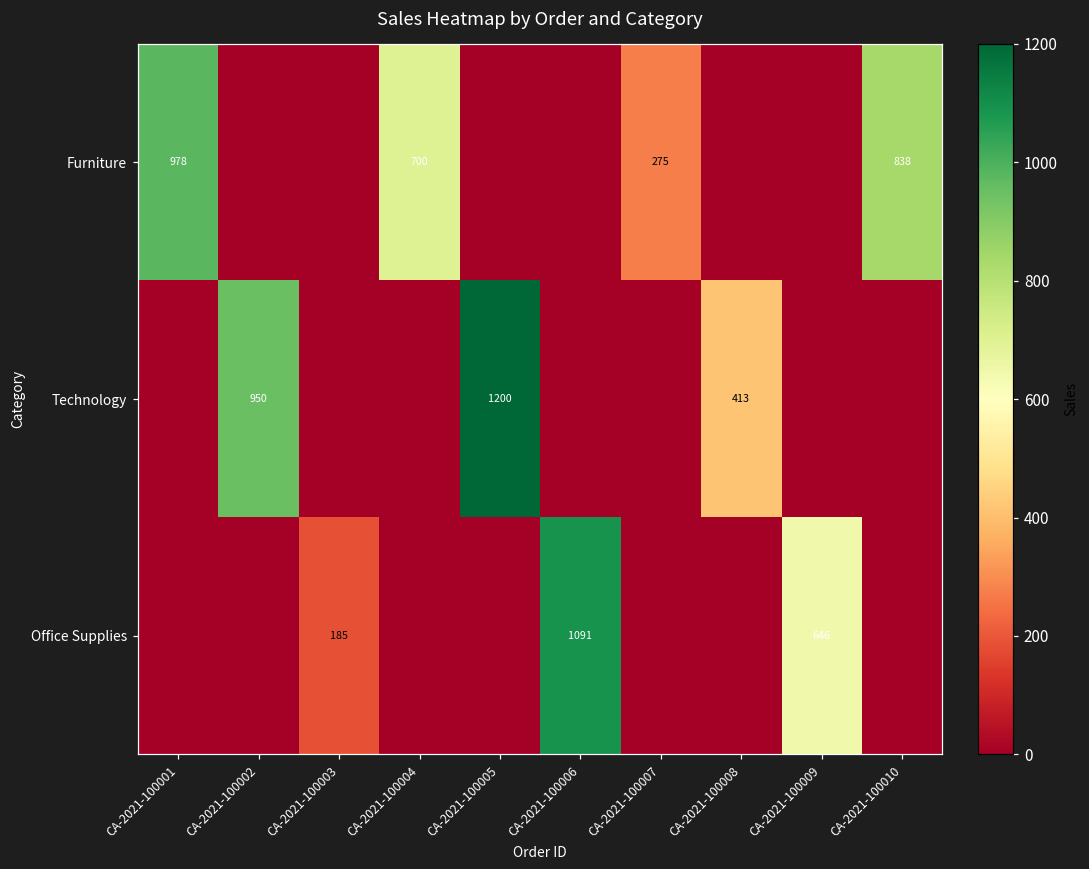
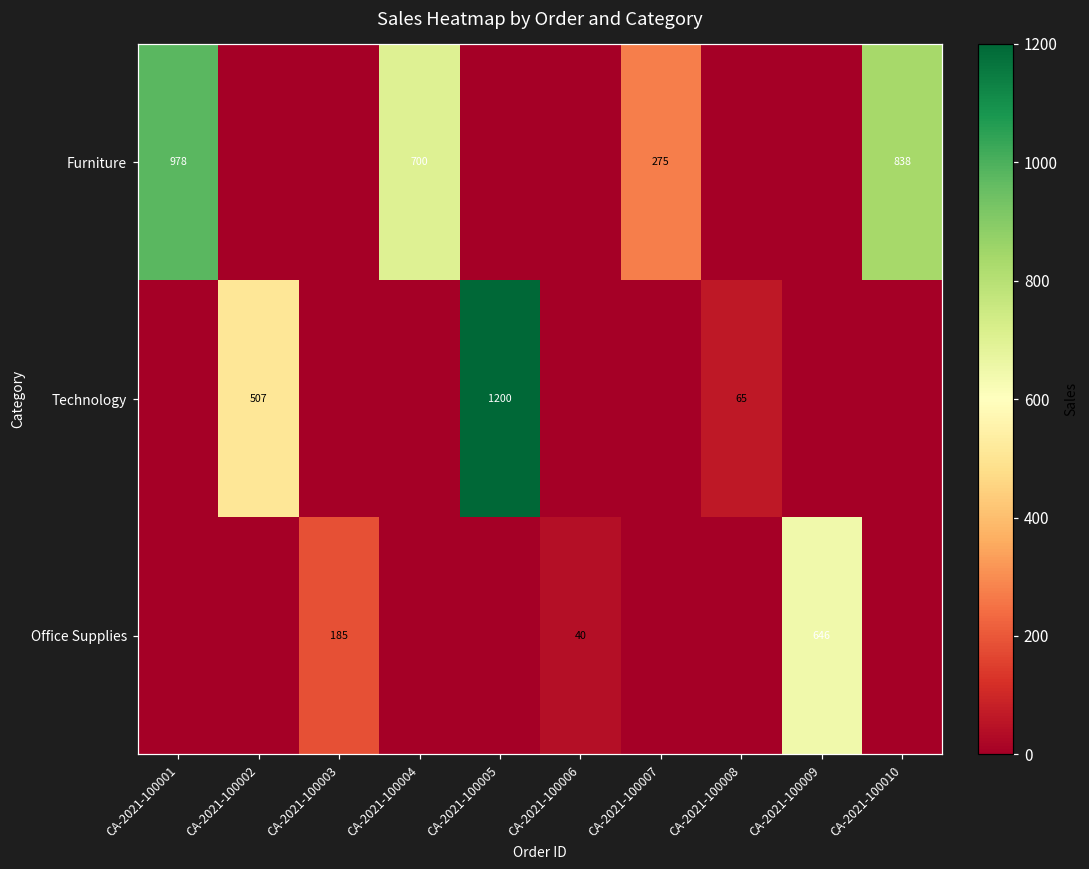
Technology, CA-2021-100002: 950 -> 507
Technology, CA-2021-100008: 413 -> 65
Office Supplies, CA-2021-100006: 1091 -> 40
